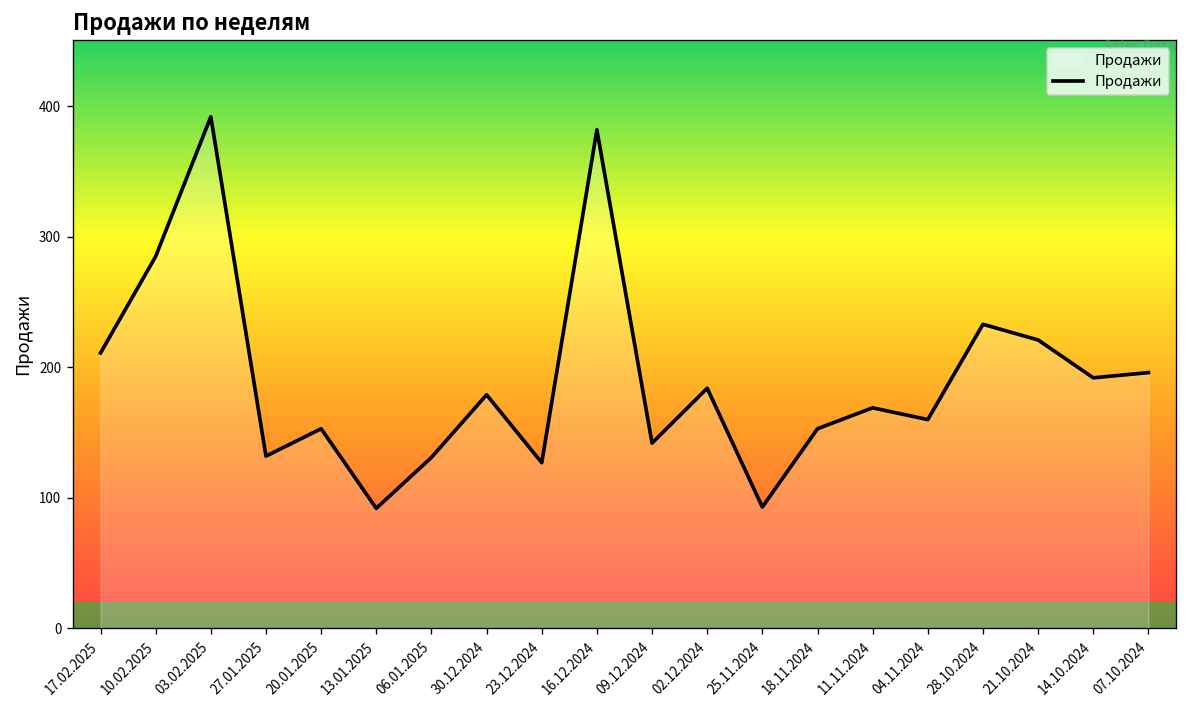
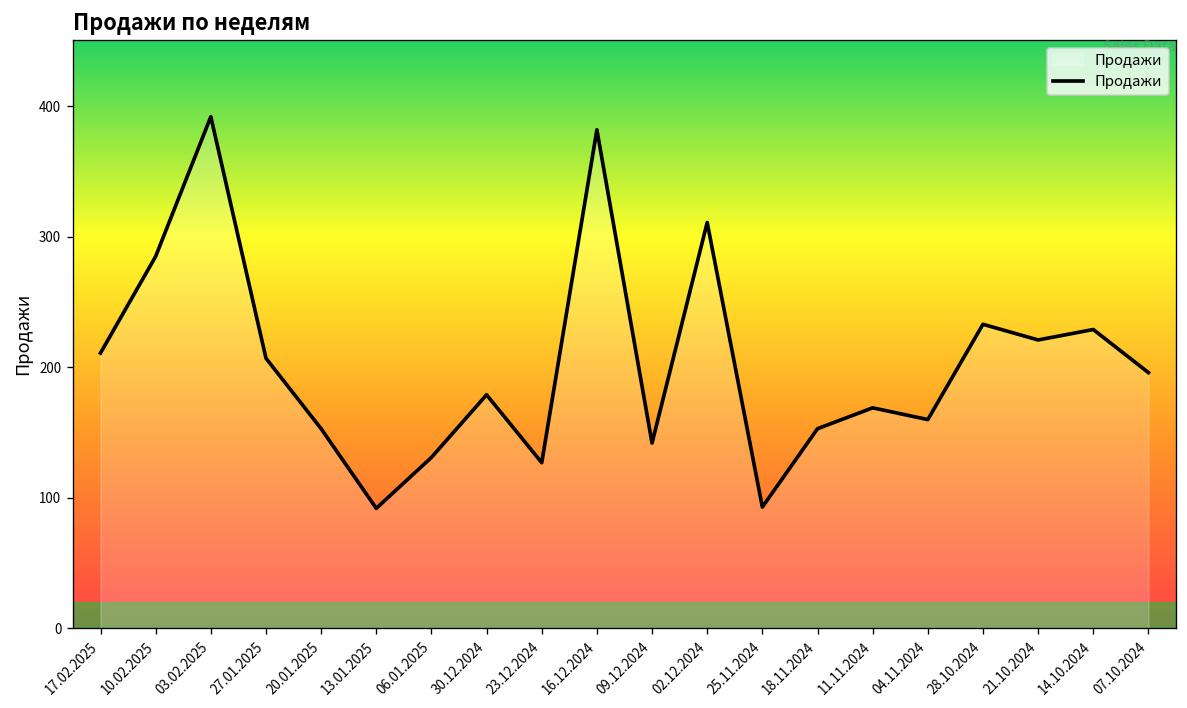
27.01.2025: 132 -> 207
02.12.2024: 184 -> 311
14.10.2024: 192 -> 229
